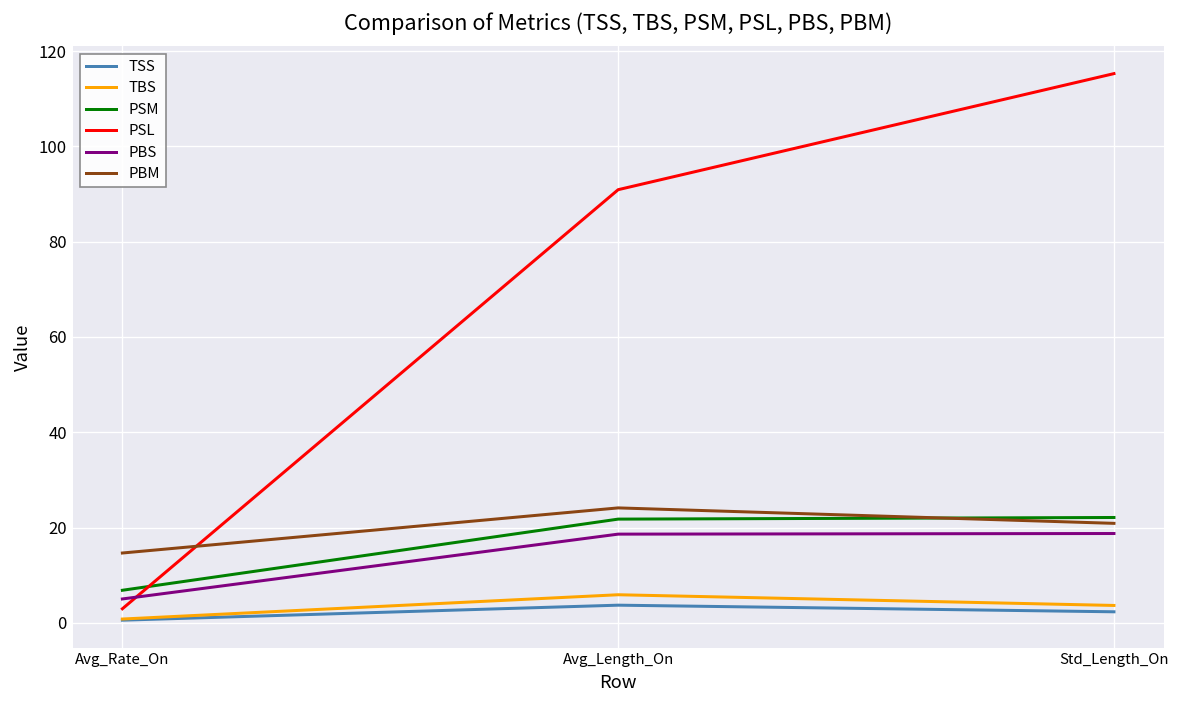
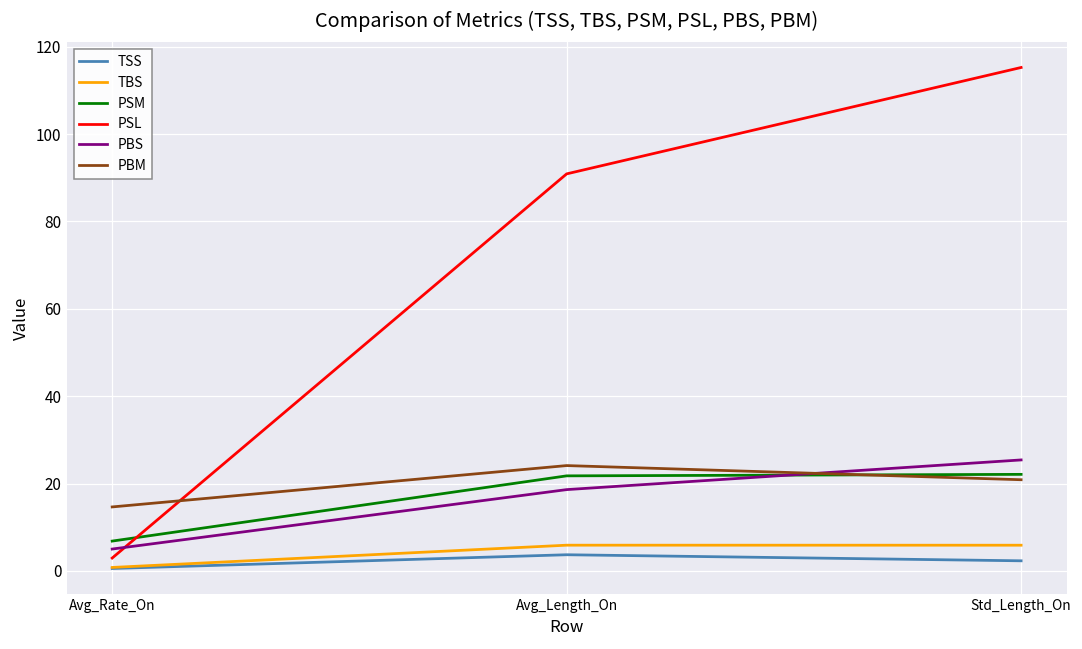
TBS, Std_Length_On: 4 -> 6
PBS, Std_Length_On: 19 -> 25
